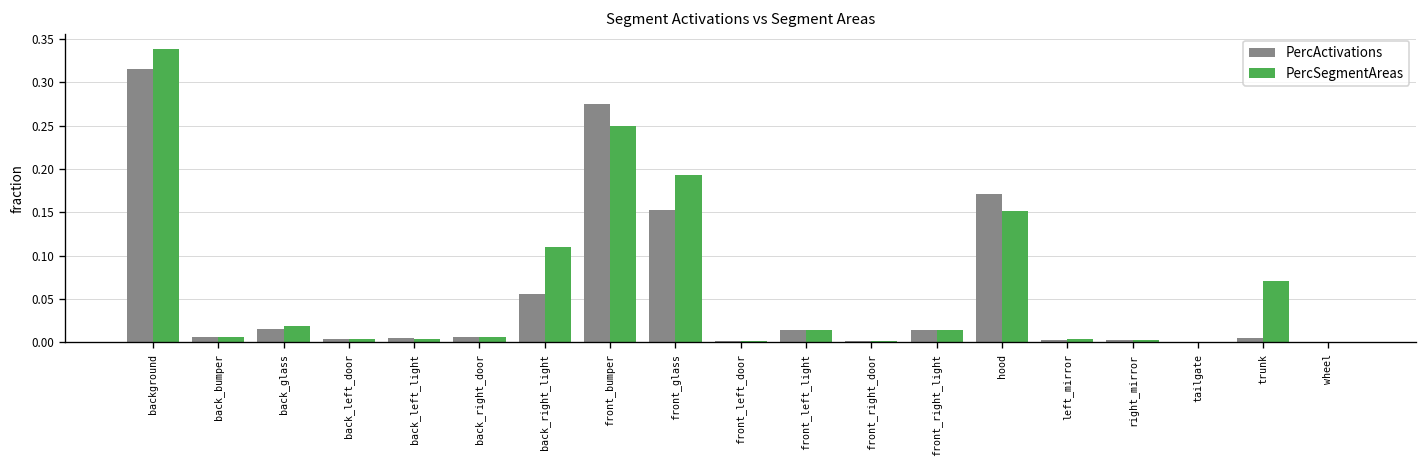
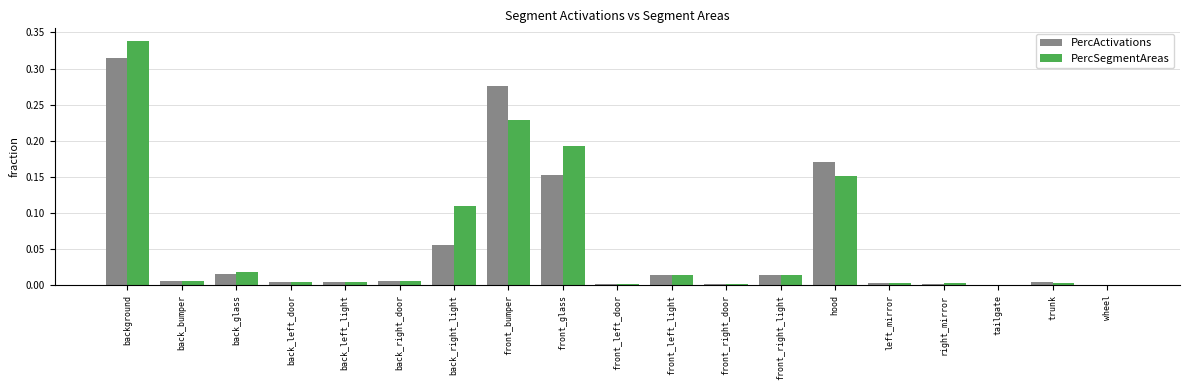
PercSegmentAreas, front_bumper: 0.25 -> 0.23
PercSegmentAreas, trunk: 0.07 -> 0.00
